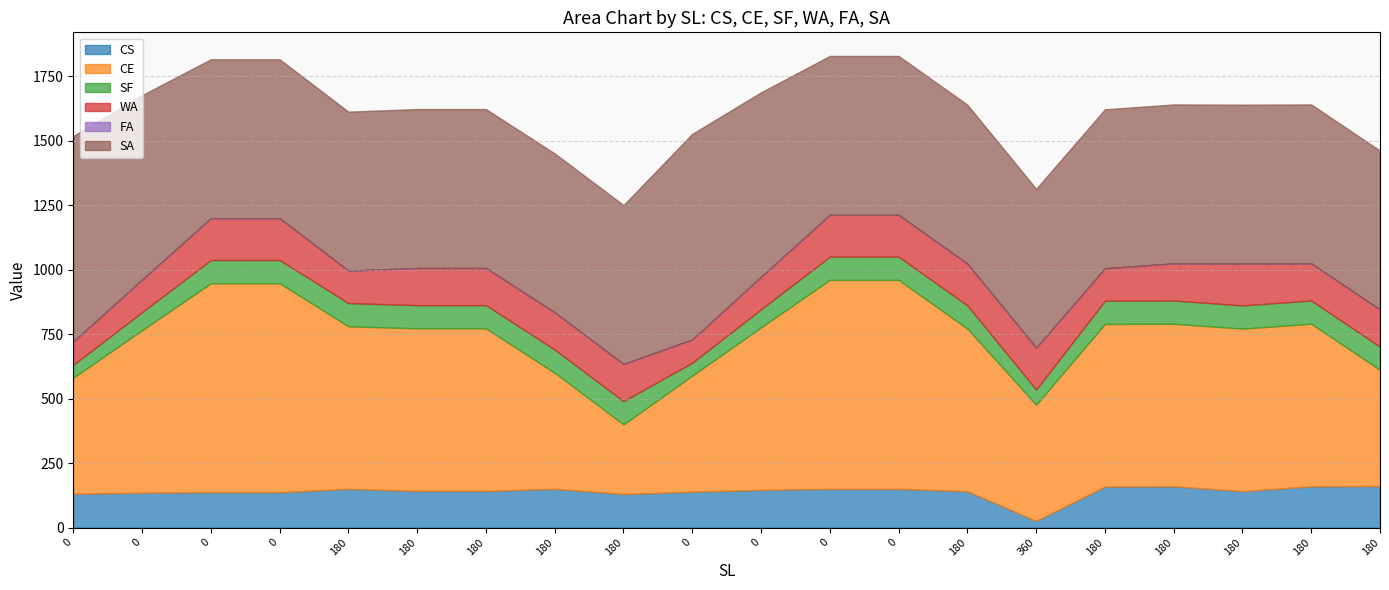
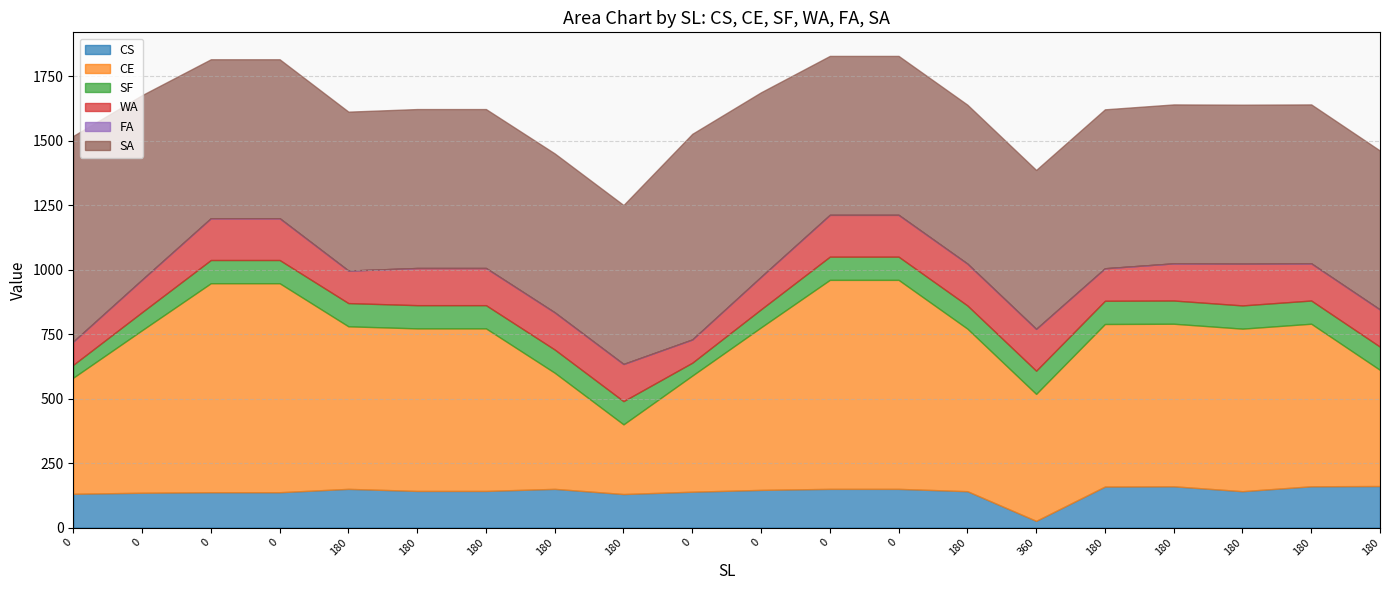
CE, 360: 450 -> 490
SF, 360: 60 -> 90
